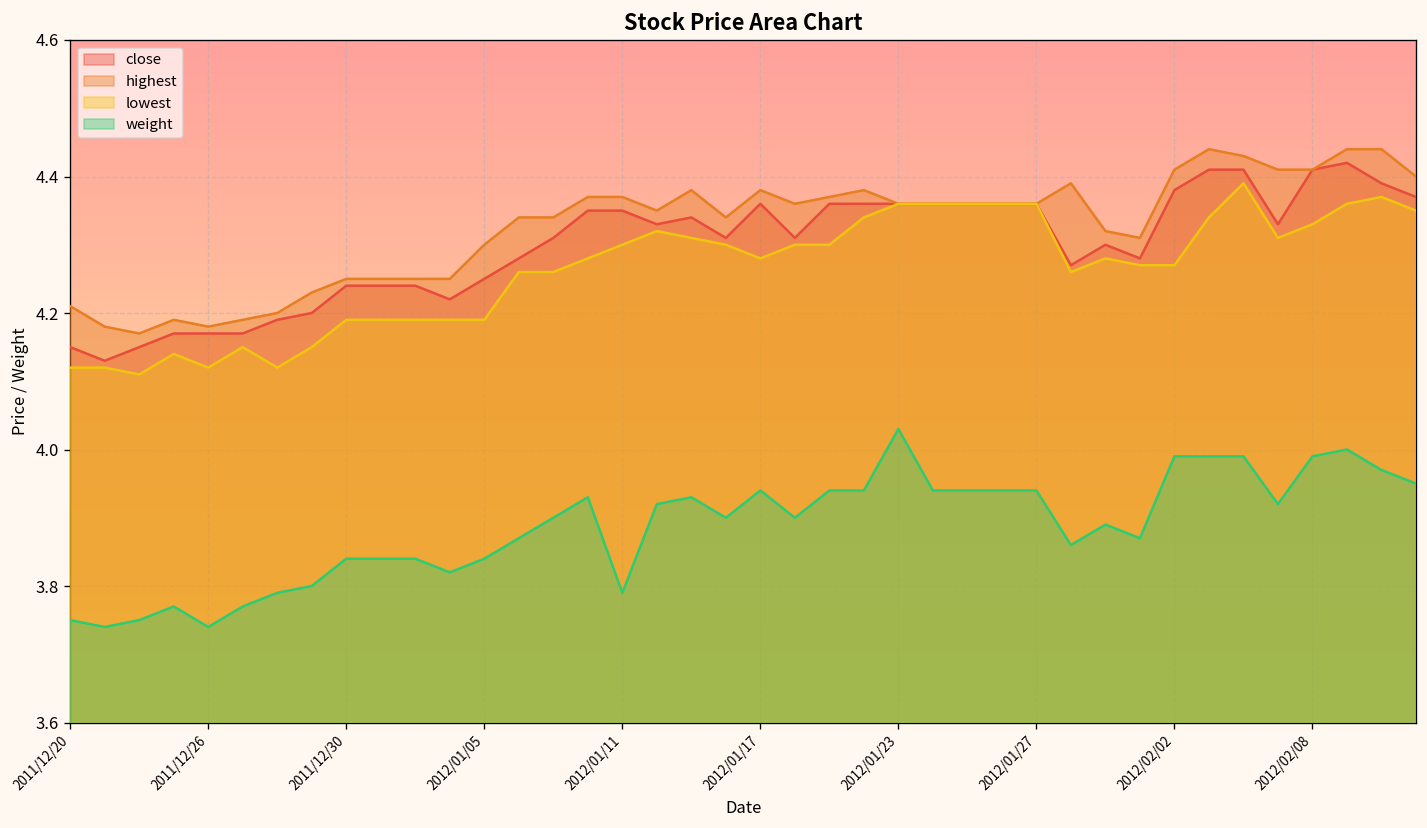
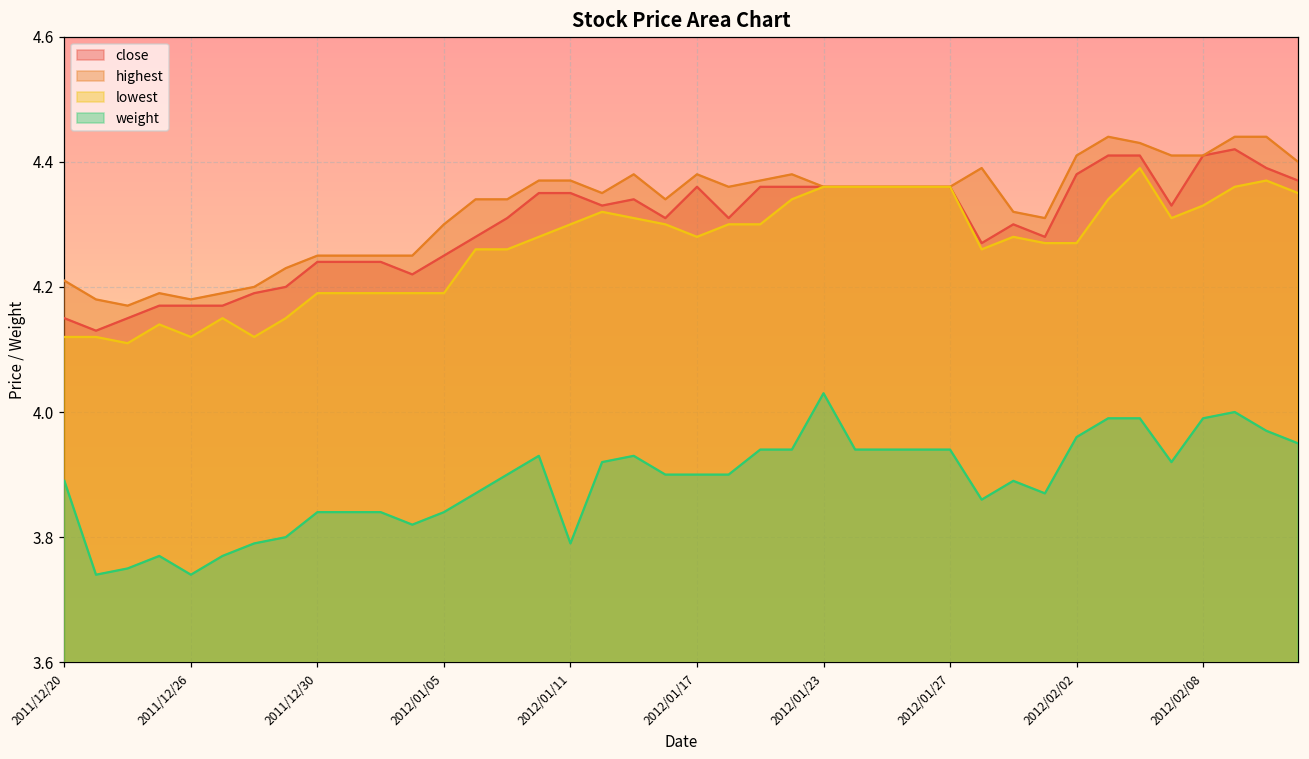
weight, 2011/12/20: 3.75 -> 3.89
weight, 2012/01/17: 3.94 -> 3.90
weight, 2012/02/02: 3.99 -> 3.96
